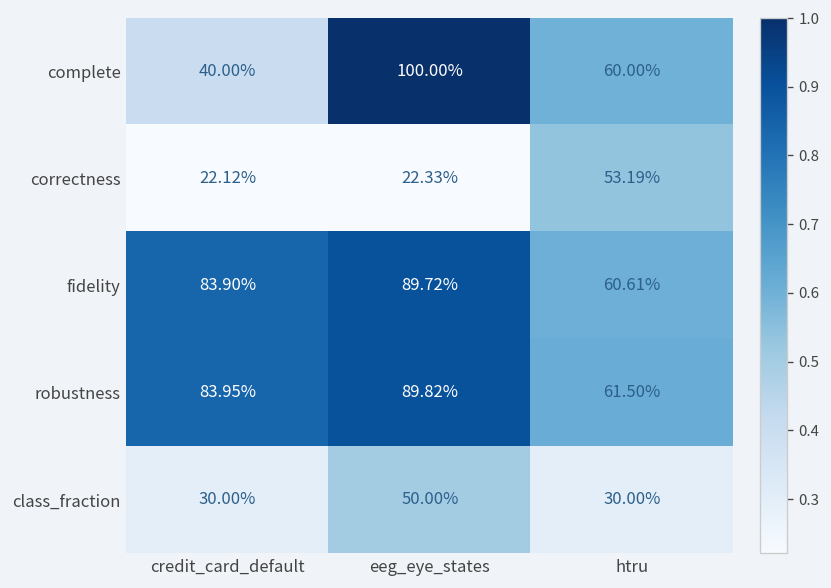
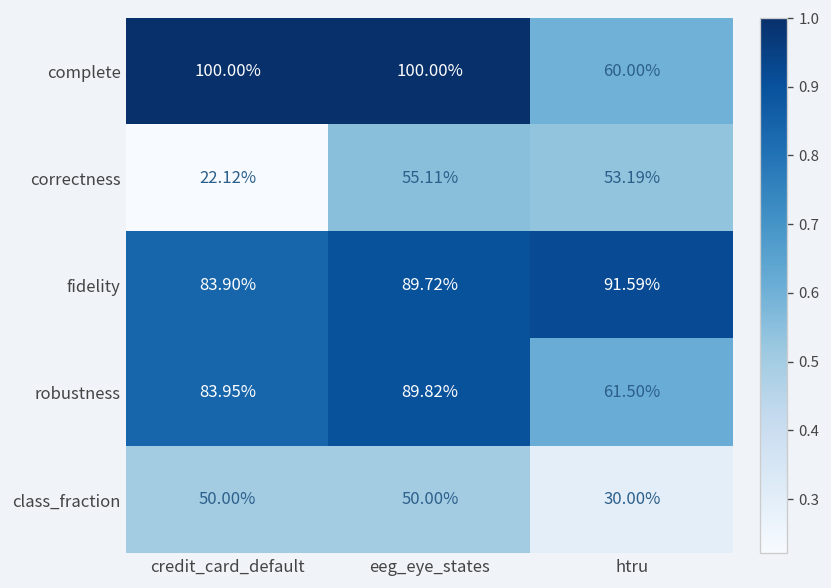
complete, credit_card_default: 40.00% -> 100.00%
correctness, eeg_eye_states: 22.33% -> 55.11%
fidelity, htru: 60.61% -> 91.59%
class_fraction, credit_card_default: 30.00% -> 50.00%
